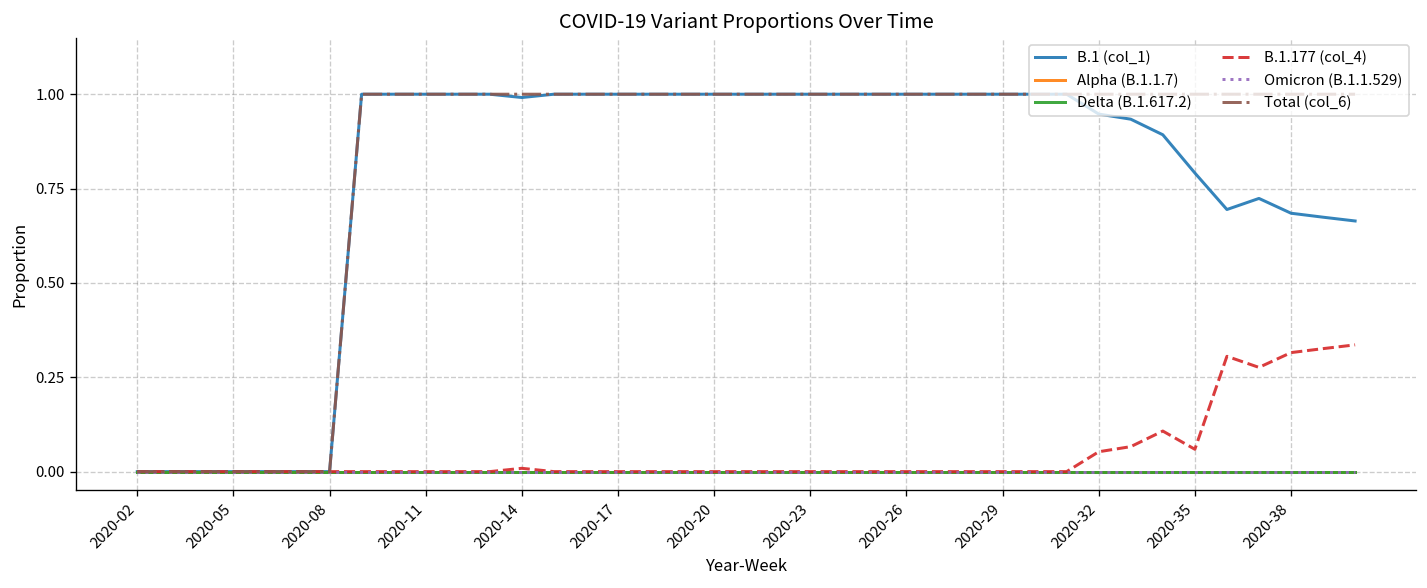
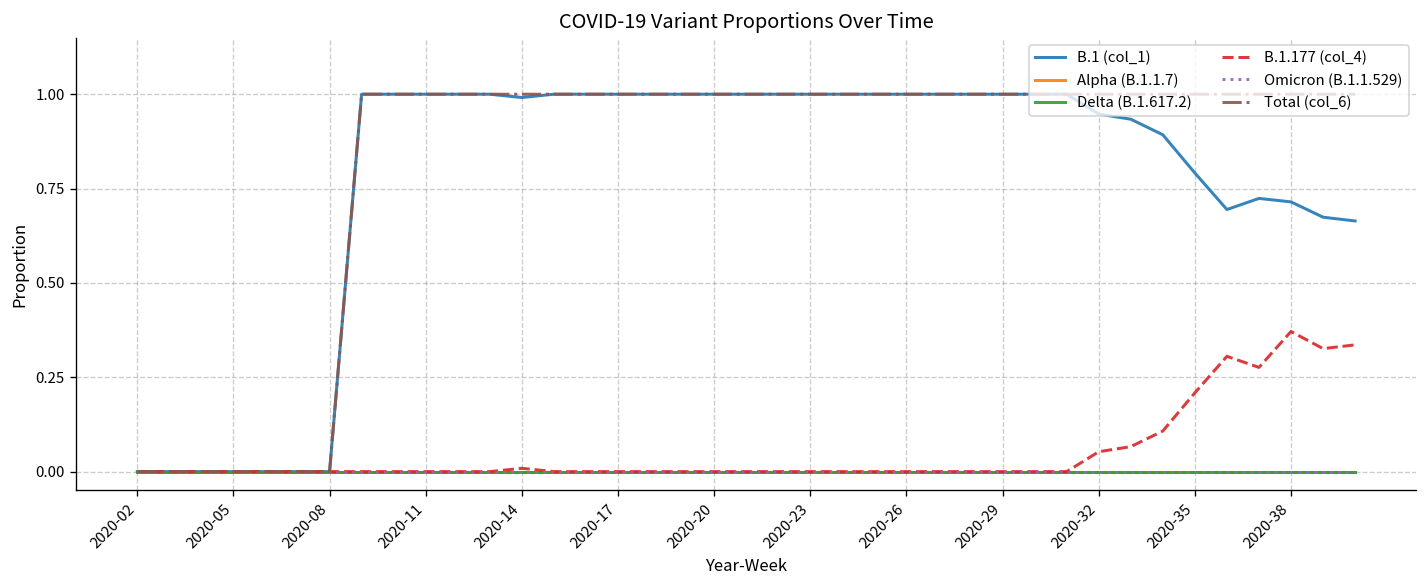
B.1.177 (col_4), 2020-35: 0.06 -> 0.21
B.1 (col_1), 2020-38: 0.68 -> 0.71
B.1.177 (col_4), 2020-38: 0.32 -> 0.37
